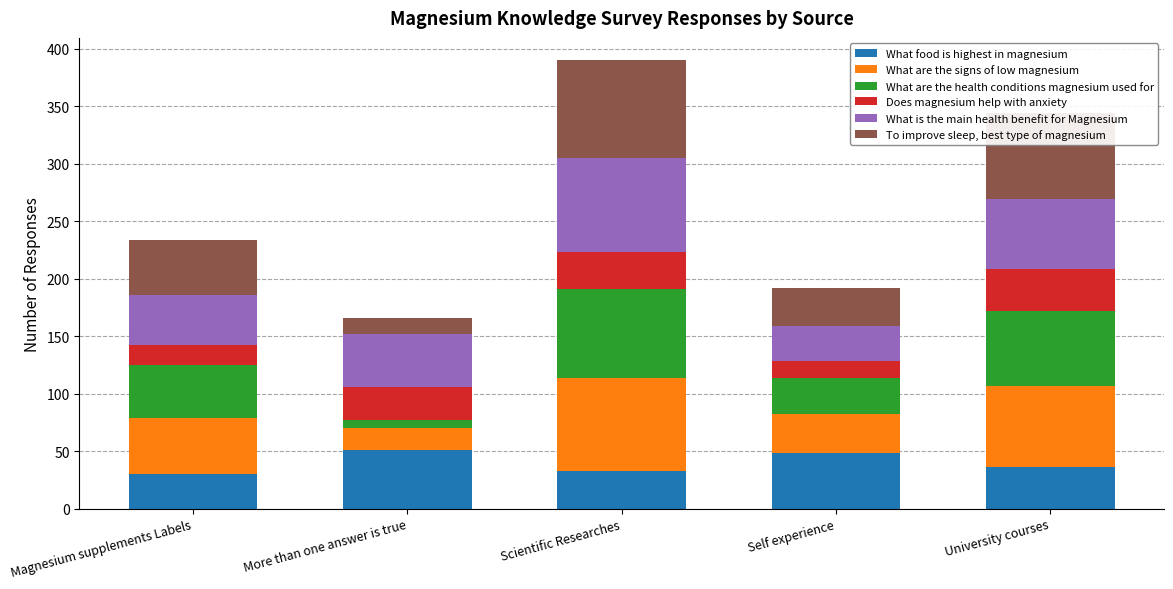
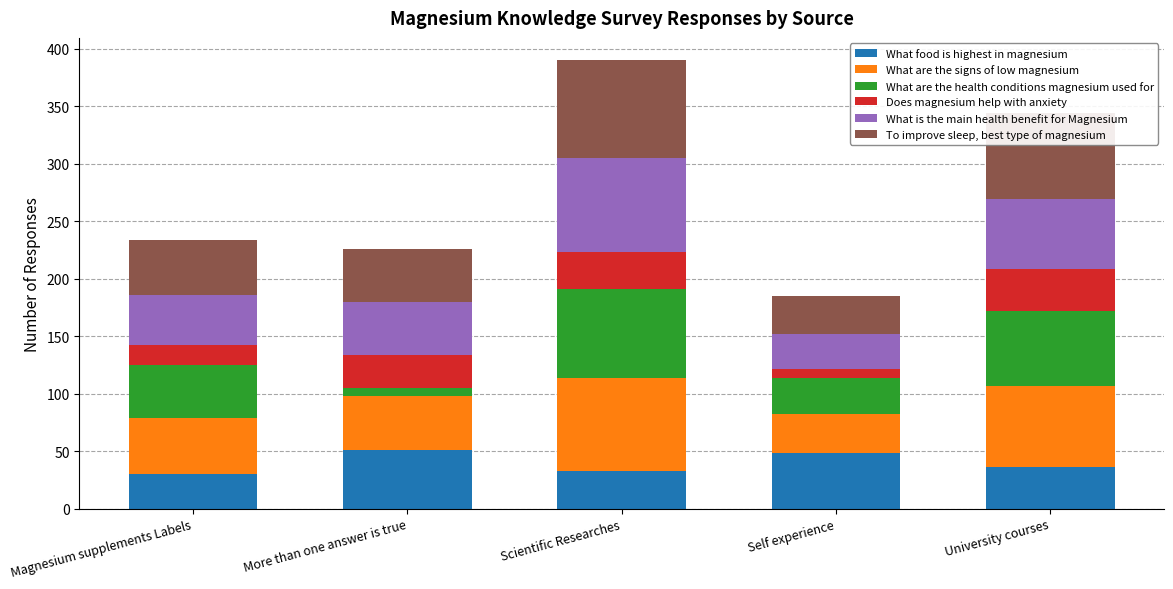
What are the signs of low magnesium, More than one answer is true: 19 -> 47
To improve sleep, best type of magnesium, More than one answer is true: 14 -> 46
Does magnesium help with anxiety, Self experience: 14 -> 7
